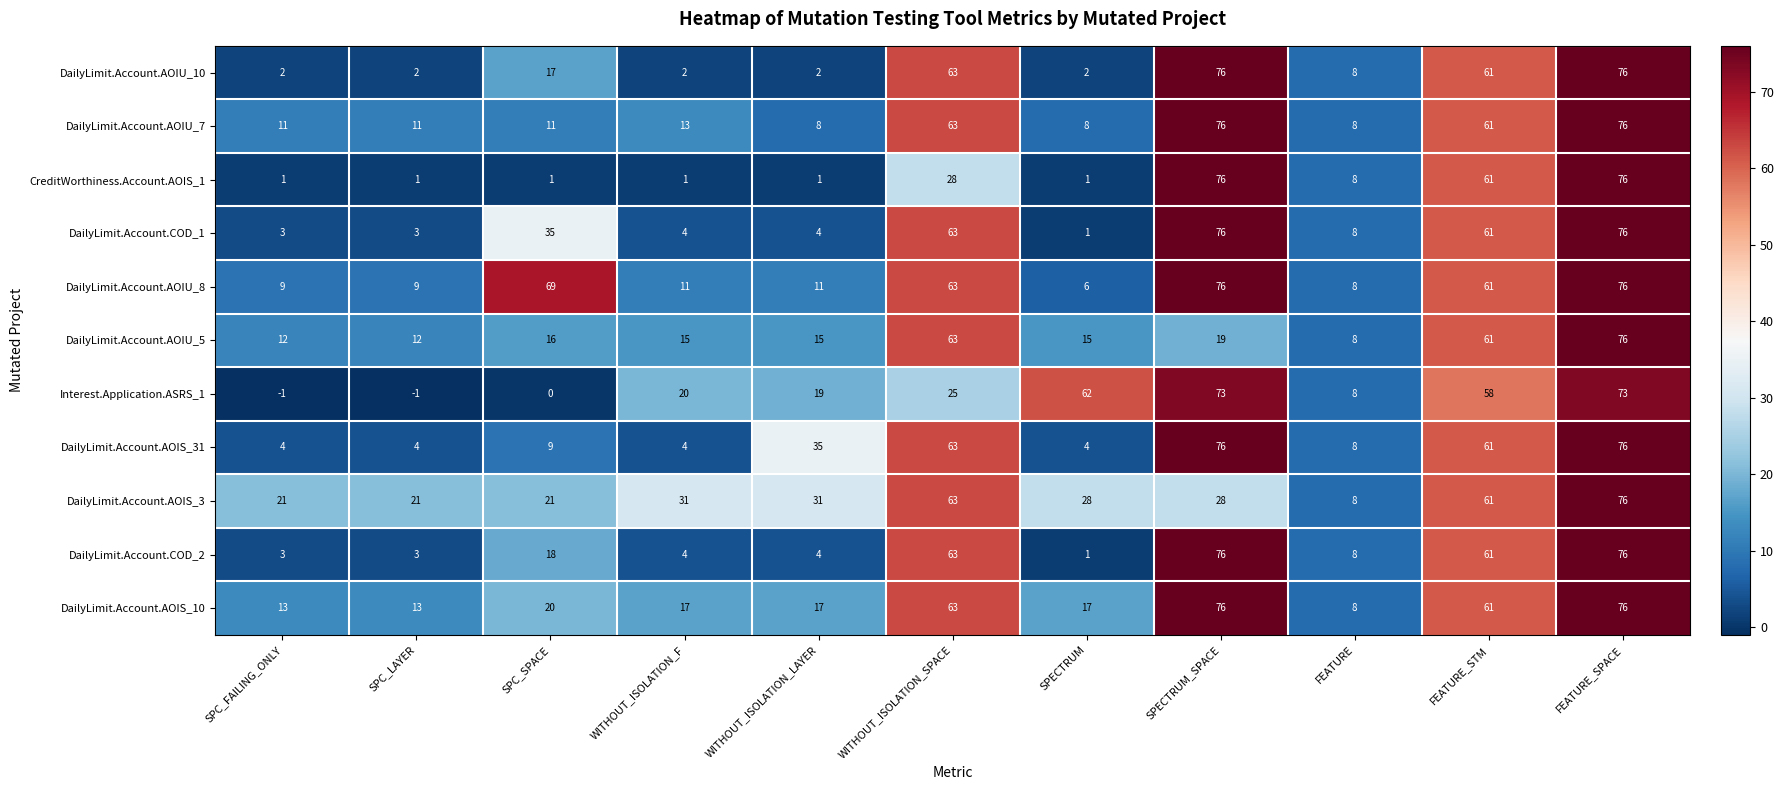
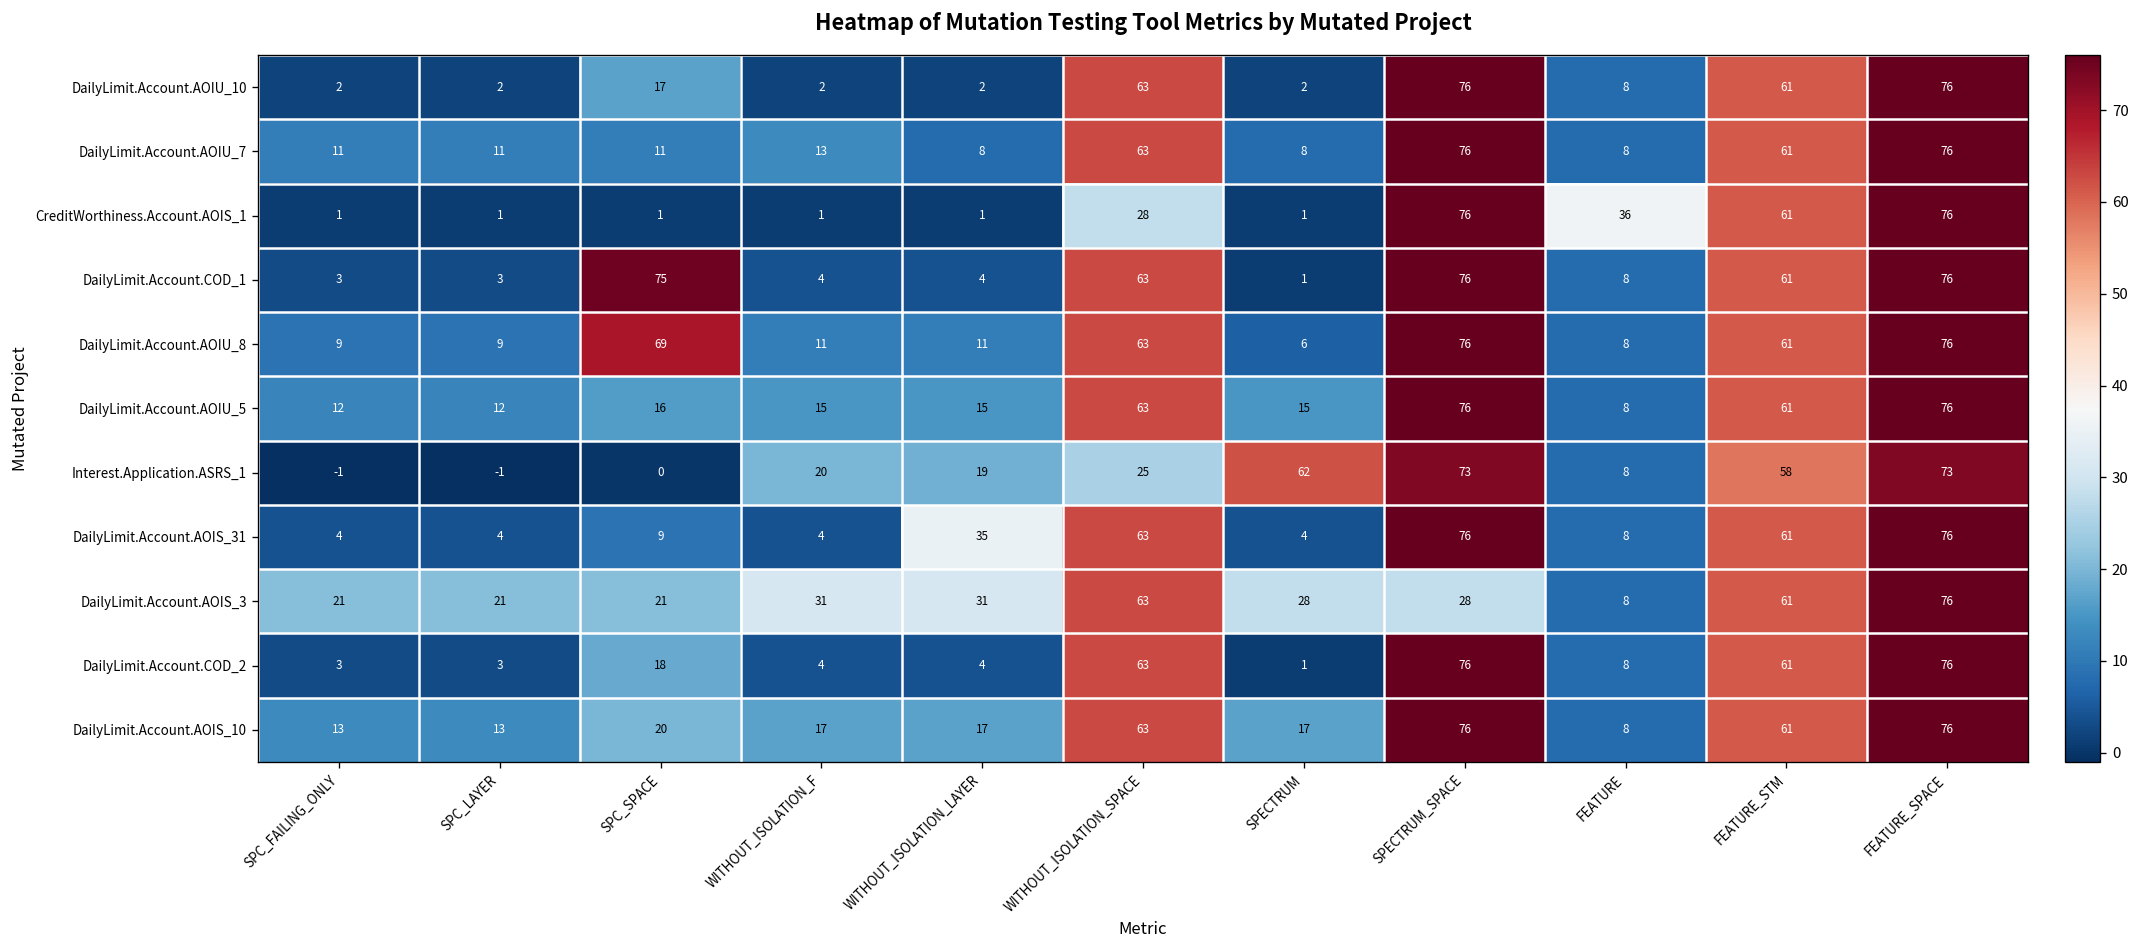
CreditWorthiness.Account.AOIS_1, FEATURE: 8 -> 36
DailyLimit.Account.COD_1, SPC_SPACE: 35 -> 75
DailyLimit.Account.AOIU_5, SPECTRUM_SPACE: 19 -> 76
